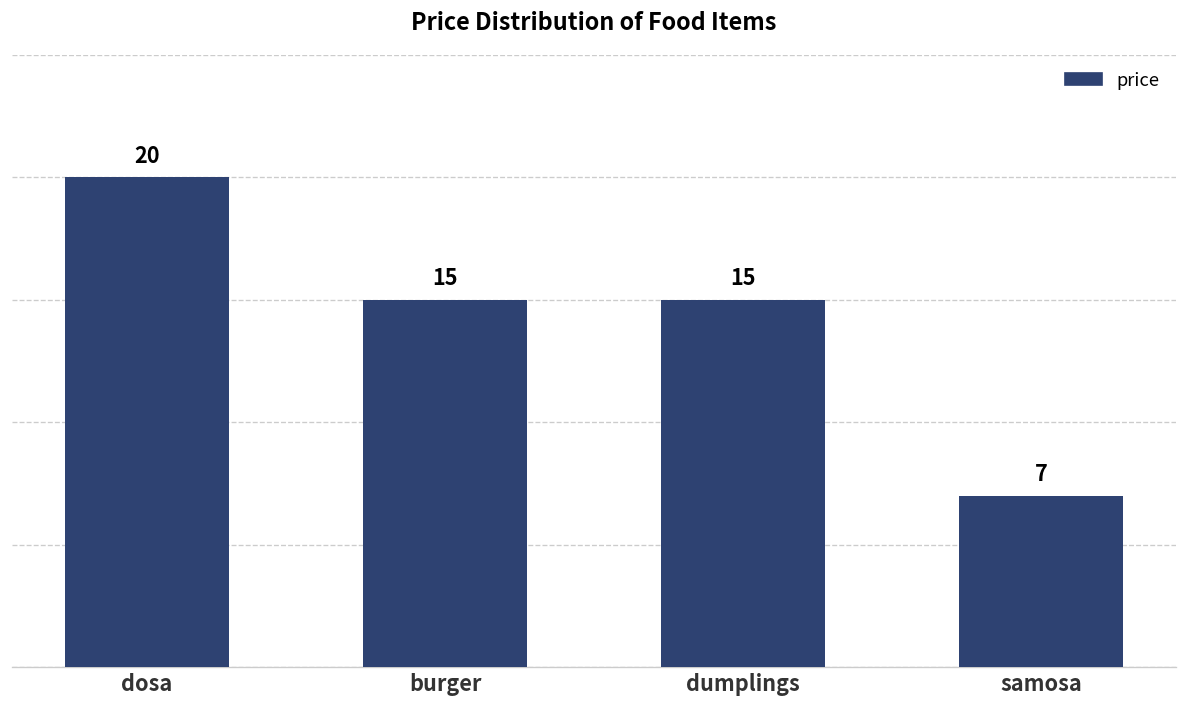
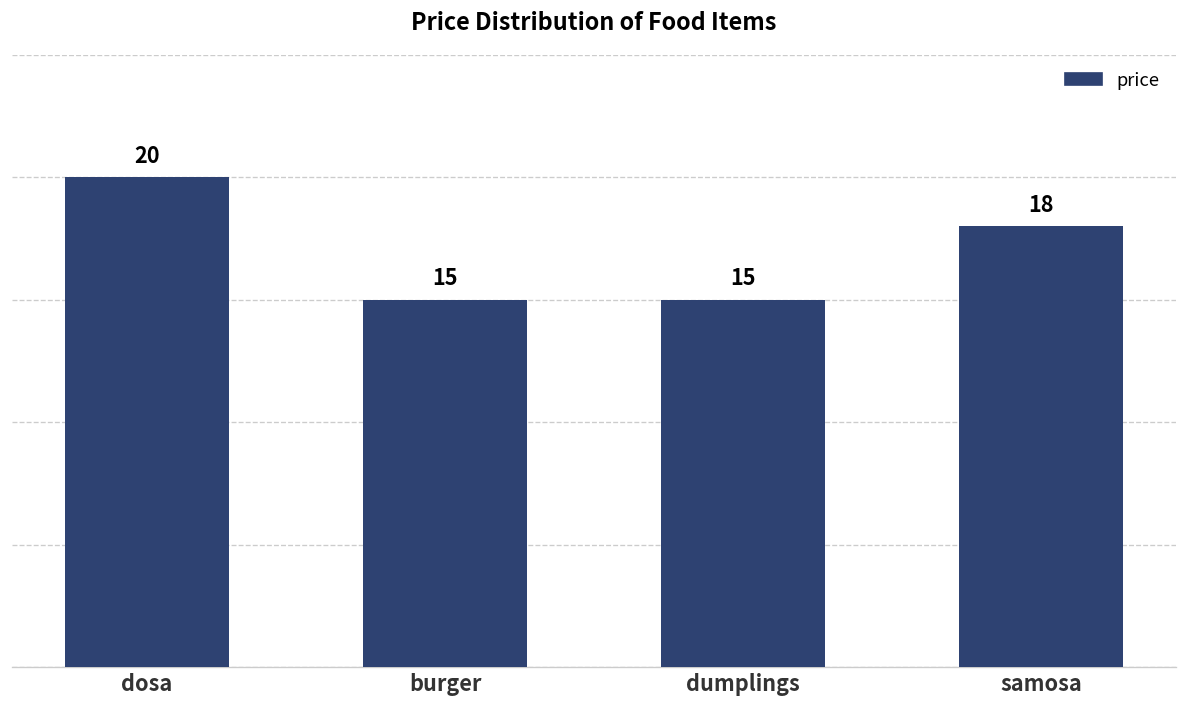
samosa: 7 -> 18
